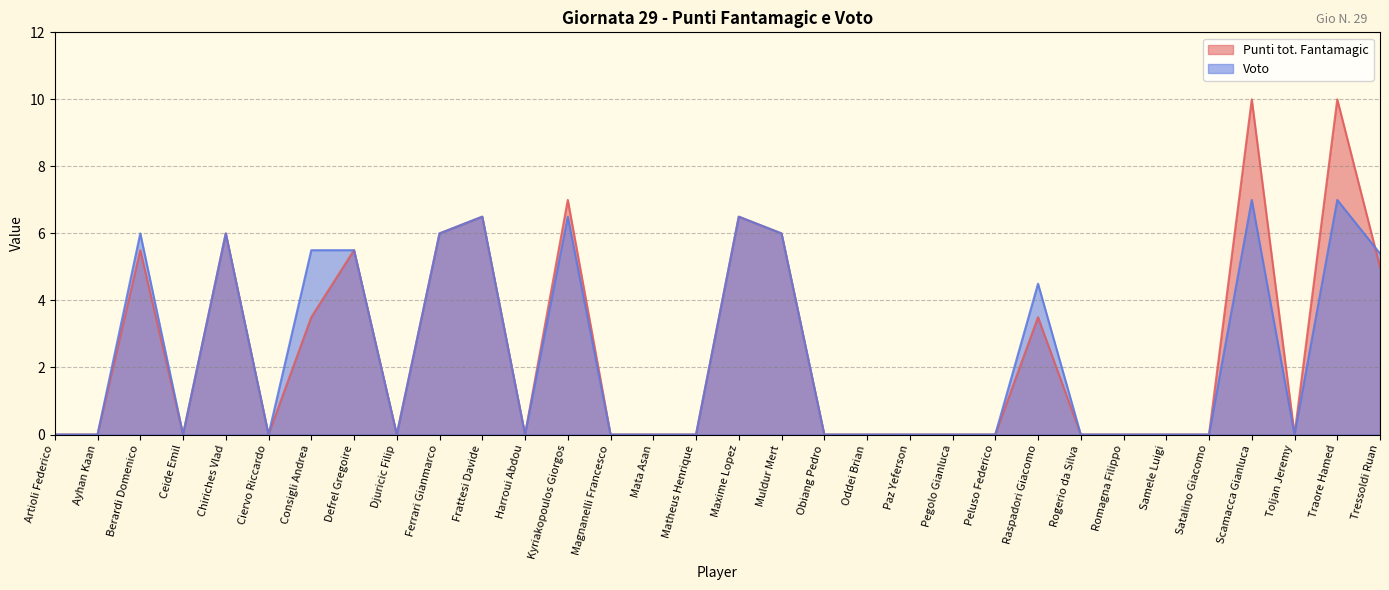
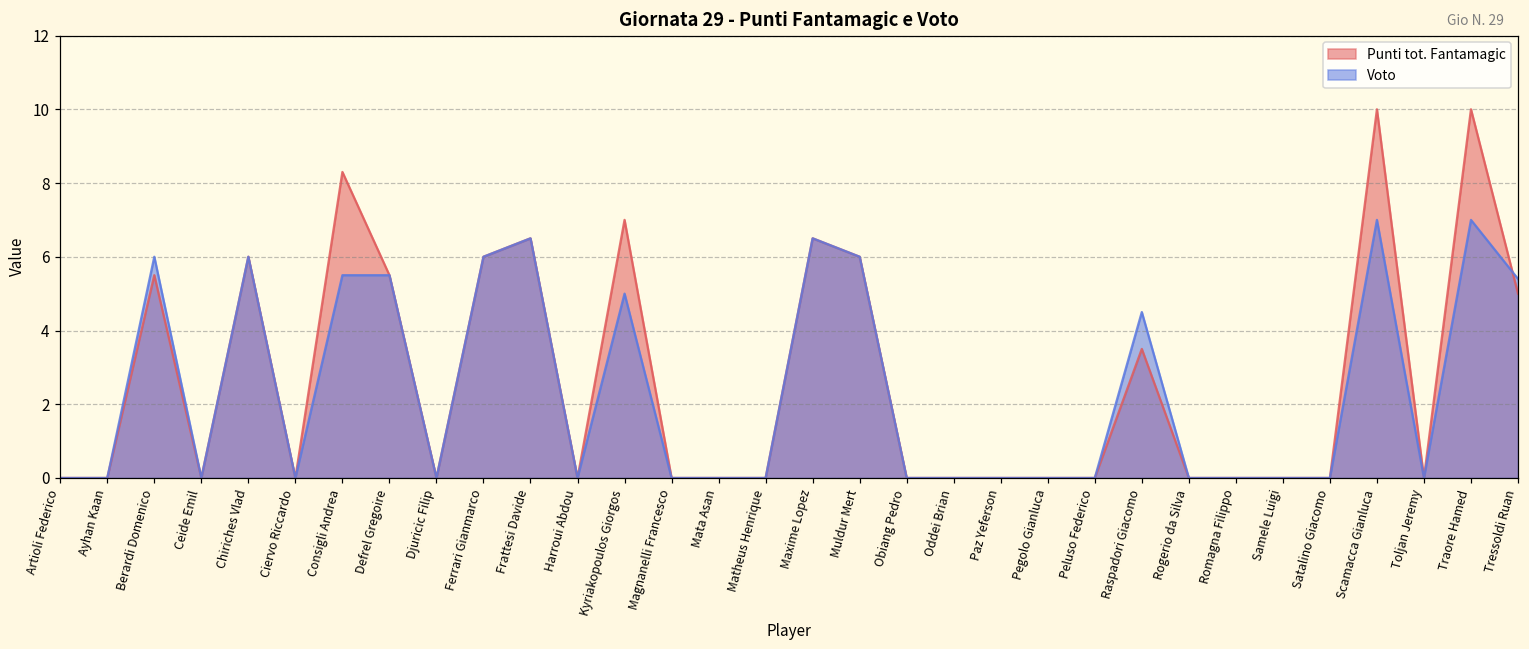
Punti tot. Fantamagic, Consigli Andrea: 3.5 -> 8.3
Voto, Kyriakopoulos Giorgos: 6.5 -> 5.0
